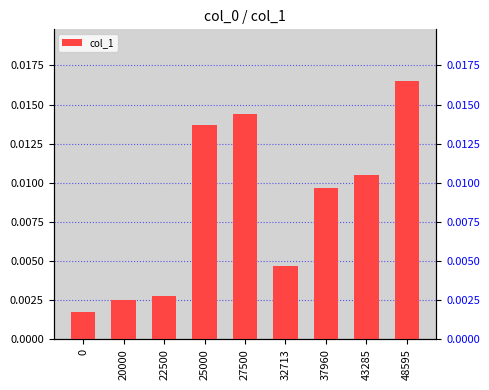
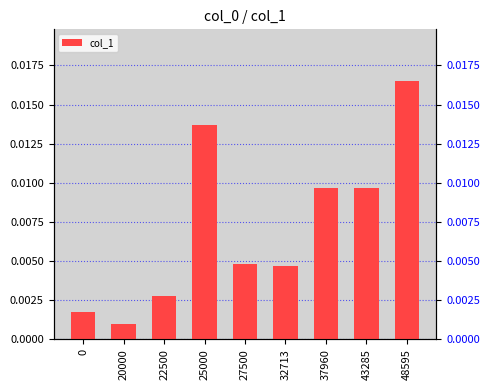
20000: 0.0025 -> 0.0010
27500: 0.0144 -> 0.0048
43285: 0.0105 -> 0.0097
